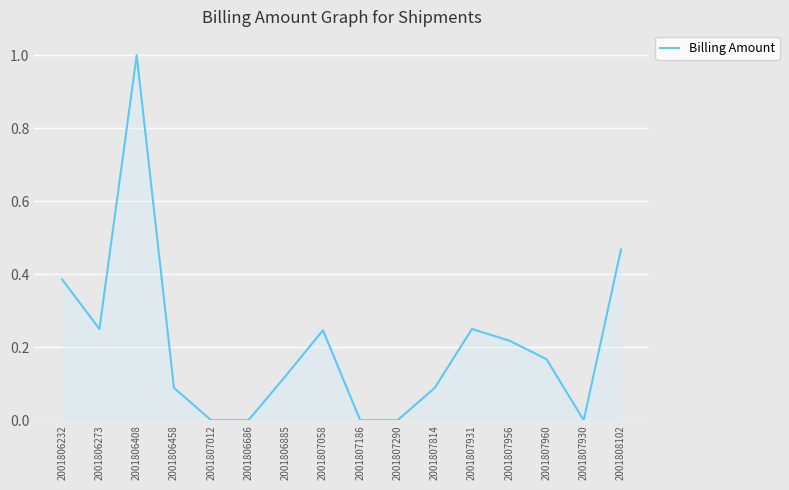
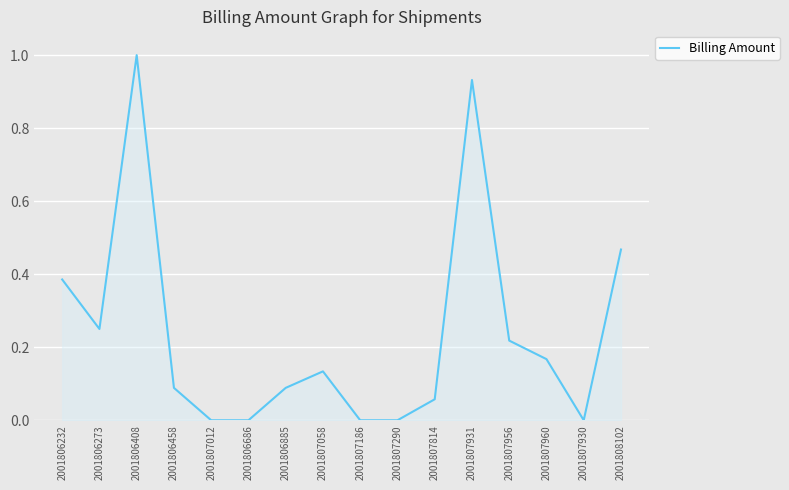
2001806885: 0.12 -> 0.09
2001807058: 0.25 -> 0.13
2001807814: 0.09 -> 0.06
2001807931: 0.25 -> 0.93
